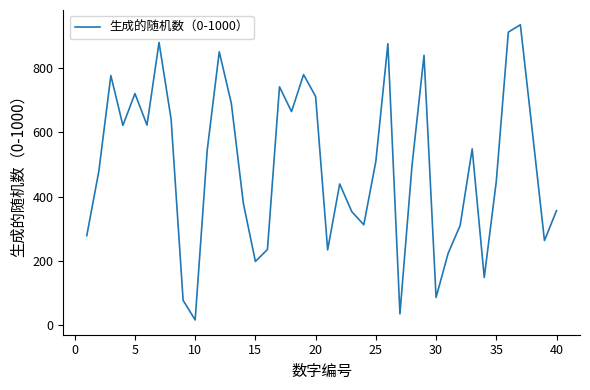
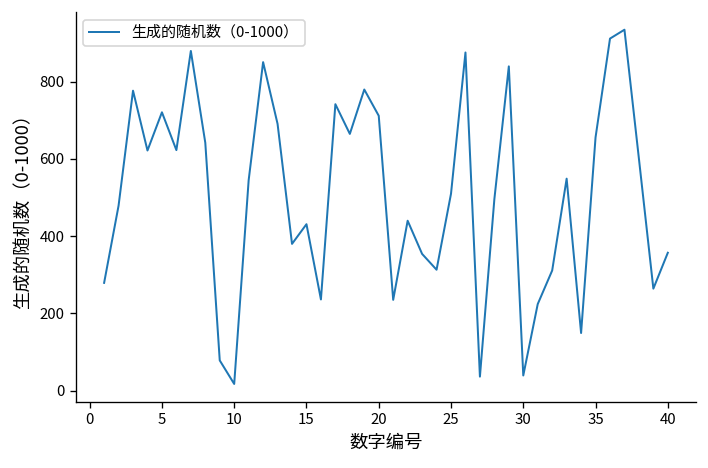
15: 200 -> 430
30: 90 -> 40
35: 450 -> 660
